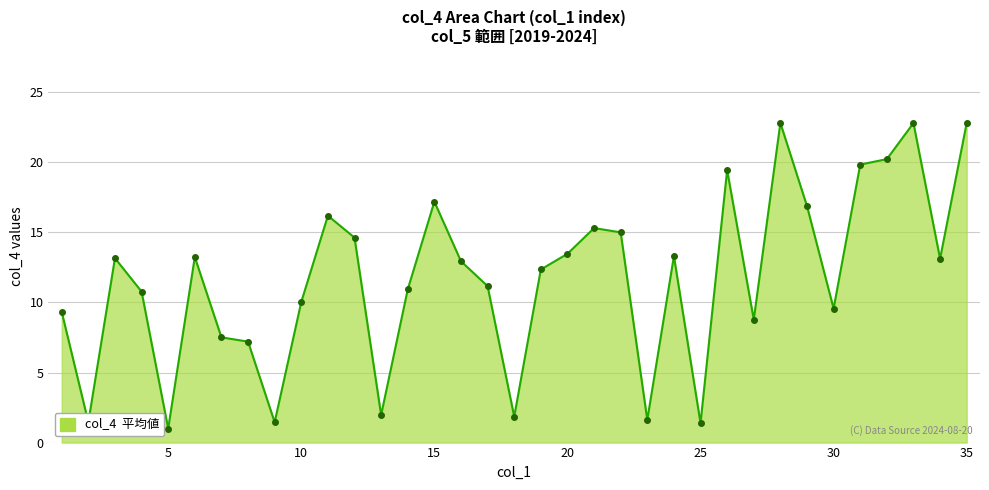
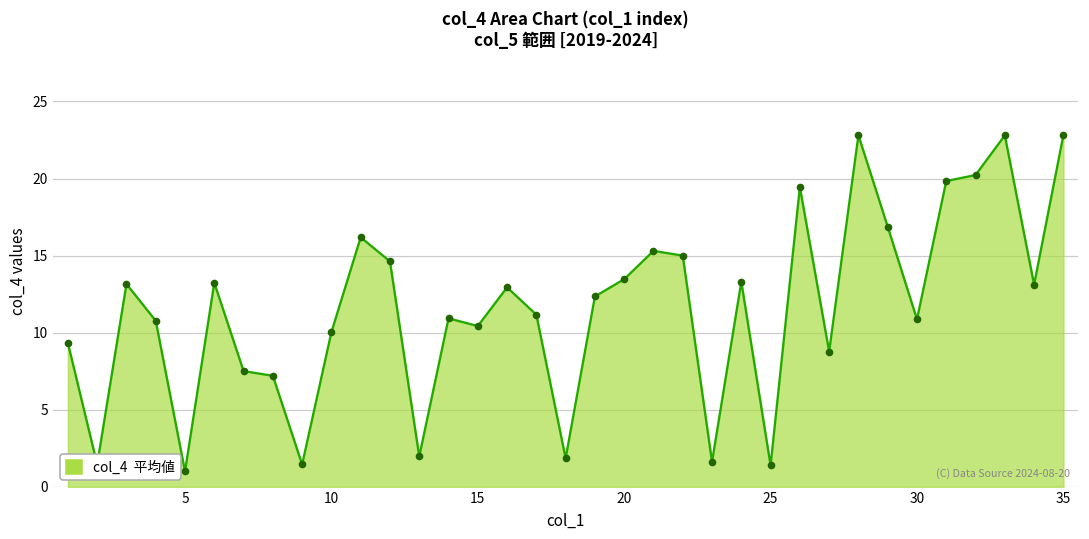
15: 17.2 -> 10.4
30: 9.6 -> 10.9
